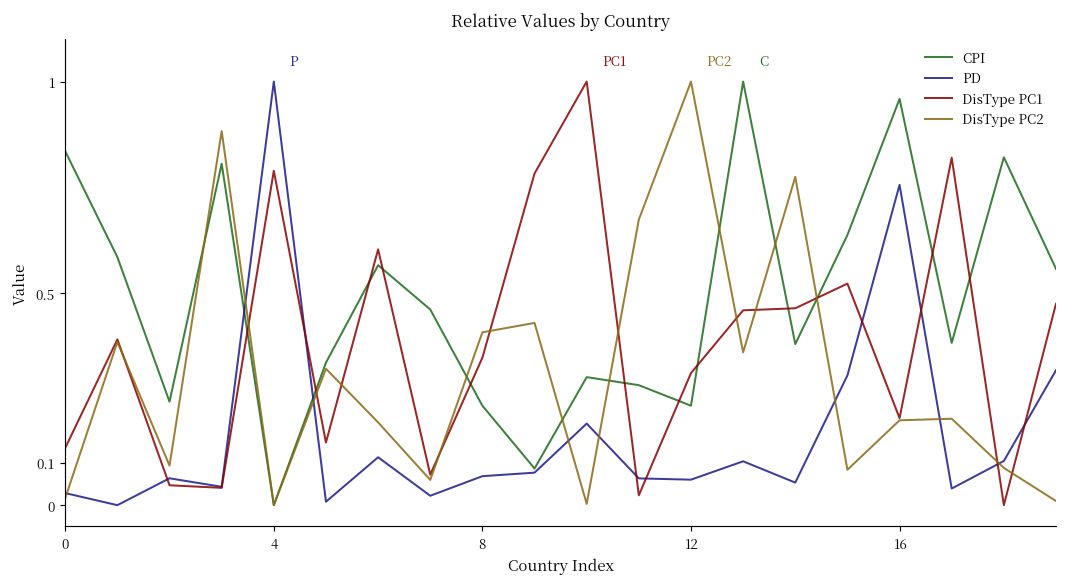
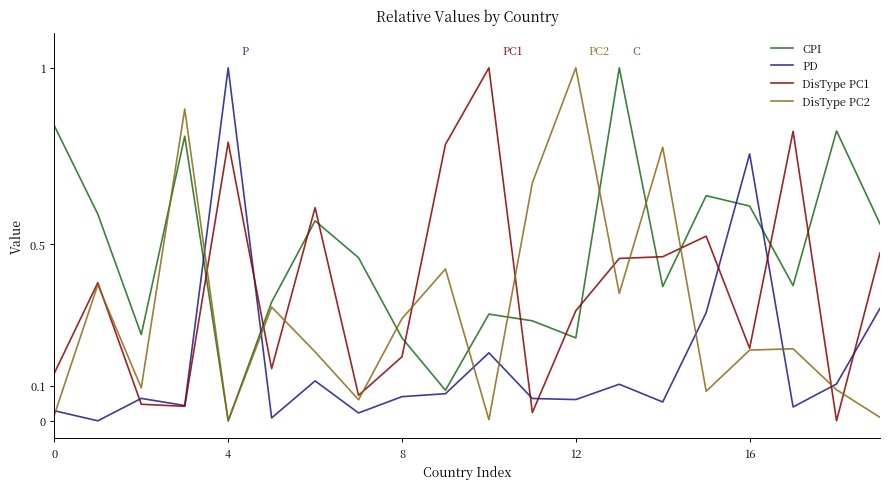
DisType PC1, 8: 0.35 -> 0.18
DisType PC2, 8: 0.41 -> 0.29
CPI, 16: 0.96 -> 0.61
